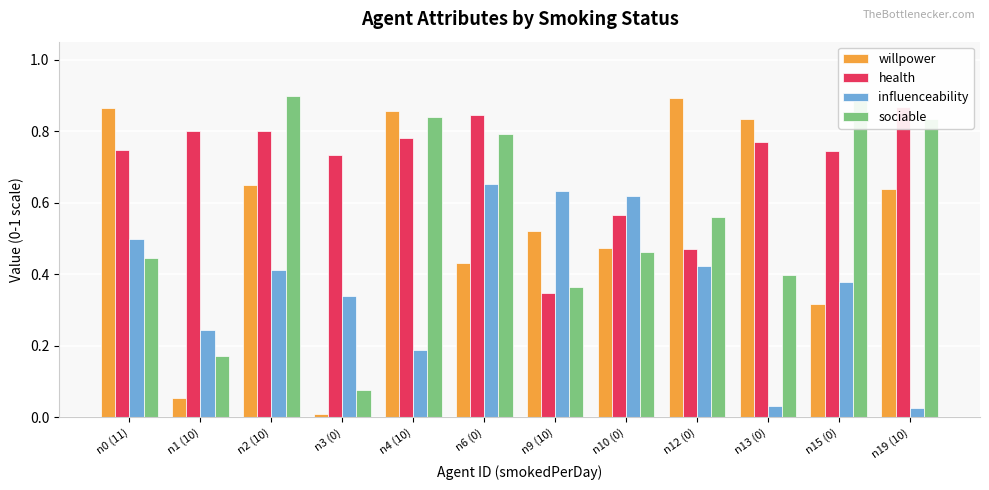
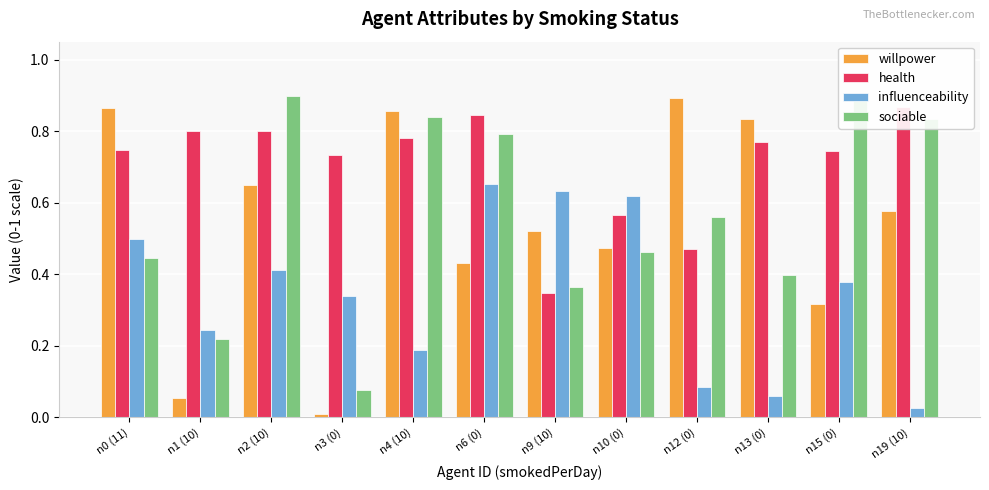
sociable, n1 (10): 0.17 -> 0.22
influenceability, n12 (0): 0.42 -> 0.08
influenceability, n13 (0): 0.03 -> 0.06
willpower, n19 (10): 0.64 -> 0.58
